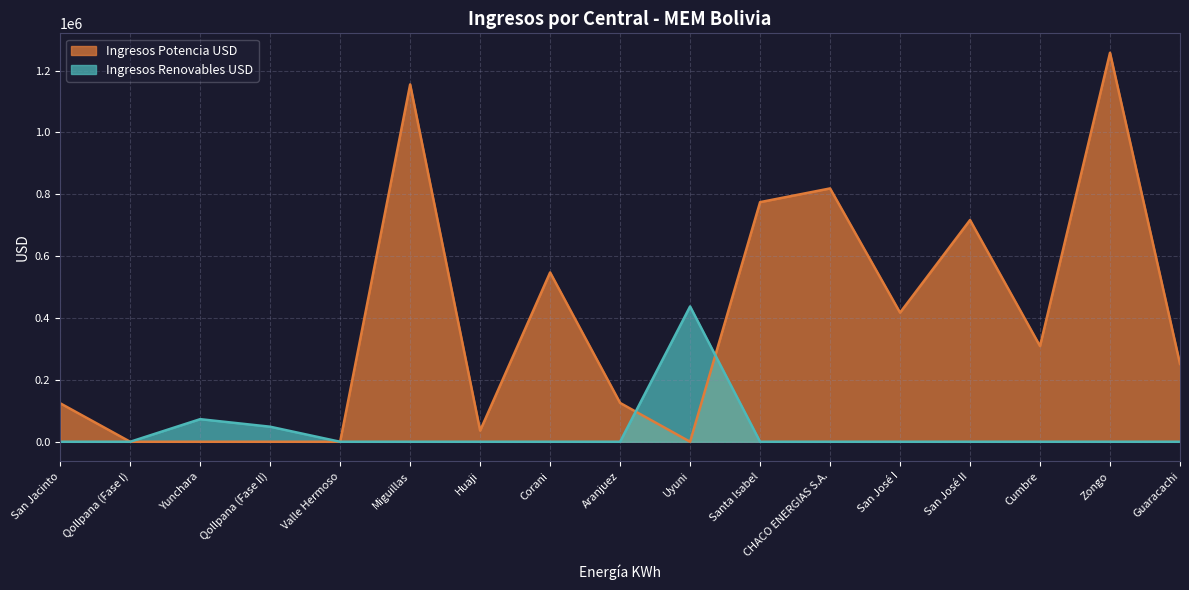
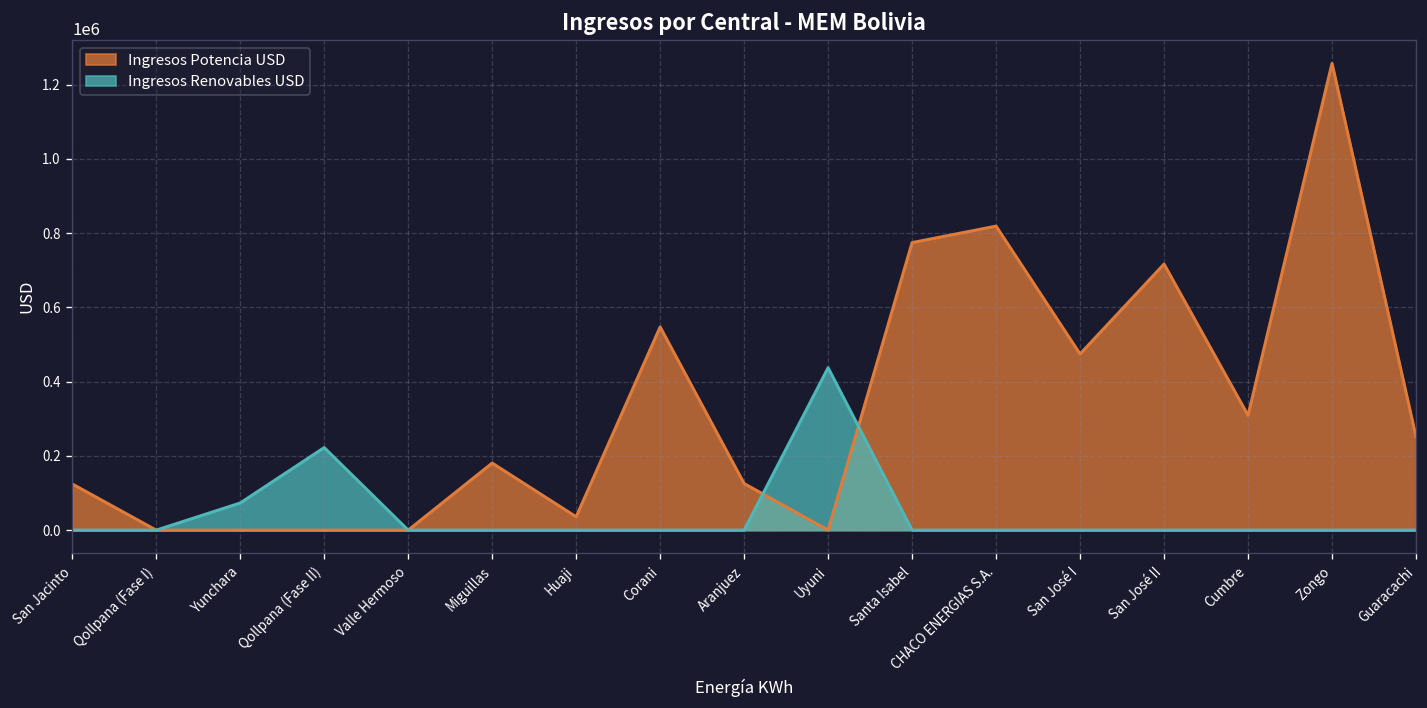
Ingresos Renovables USD, Qollpana (Fase II): 50000 -> 220000
Ingresos Potencia USD, Miguillas: 1160000 -> 180000
Ingresos Potencia USD, San José I: 420000 -> 470000
